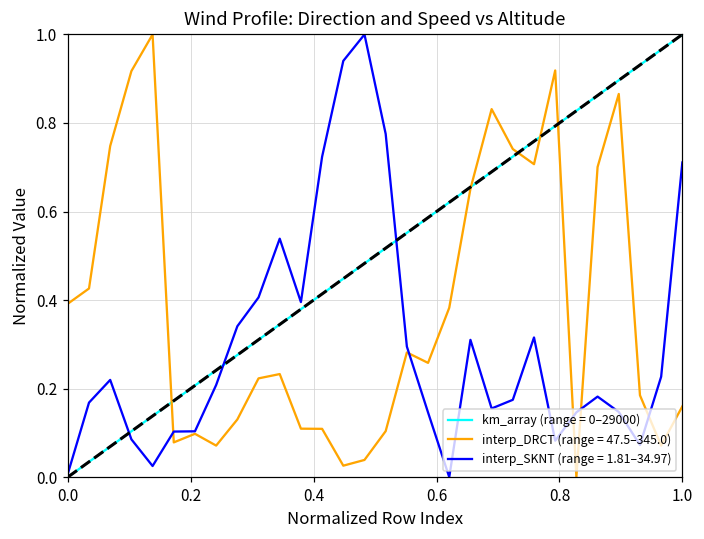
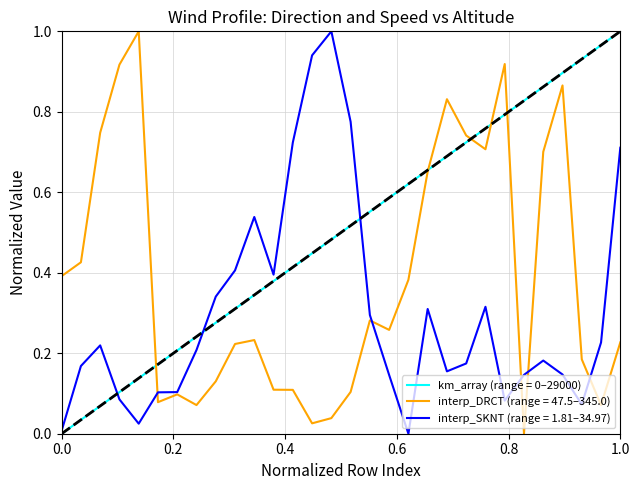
interp_DRCT (range = 47.5–345.0), 1.0: 0.16 -> 0.23
